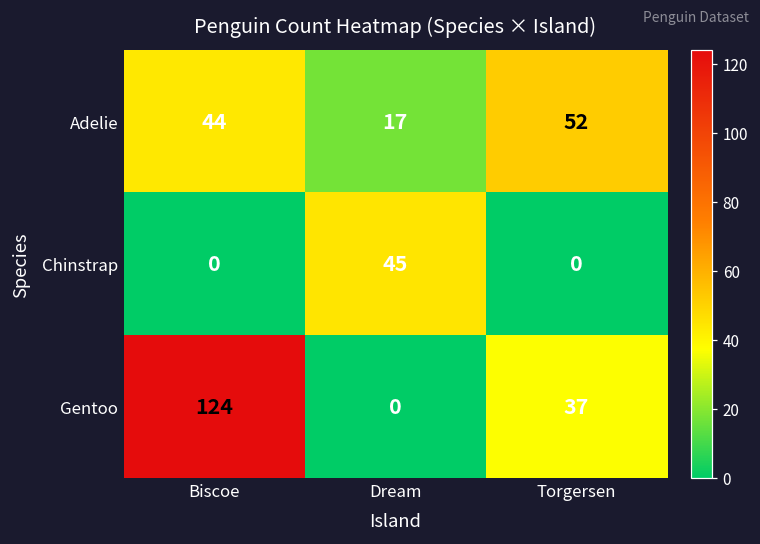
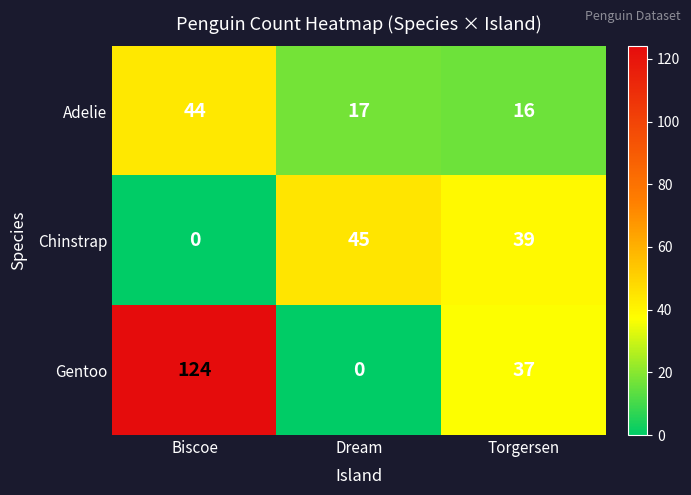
Adelie, Torgersen: 52 -> 16
Chinstrap, Torgersen: 0 -> 39
